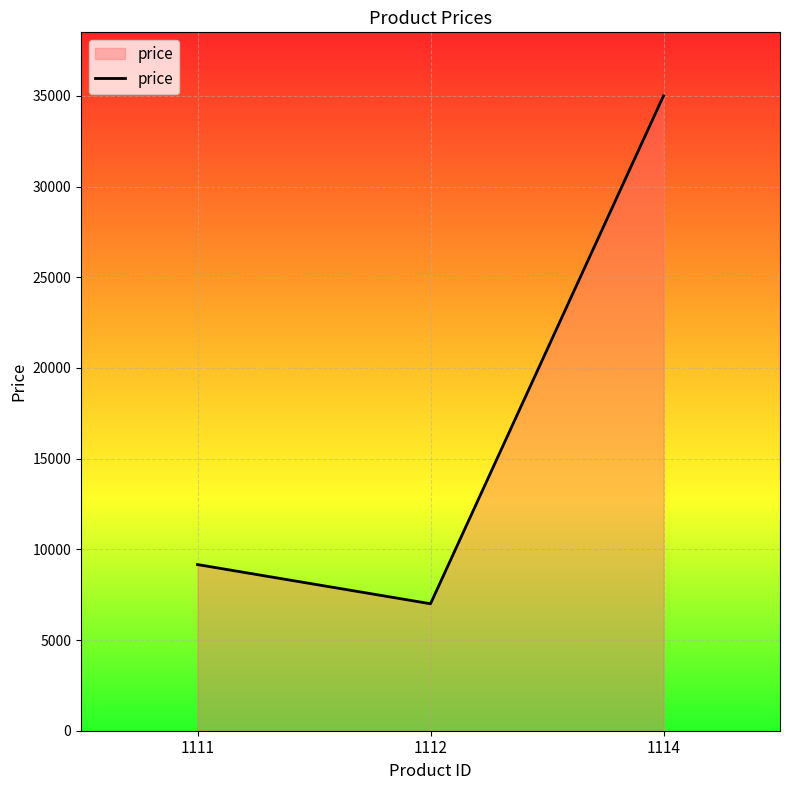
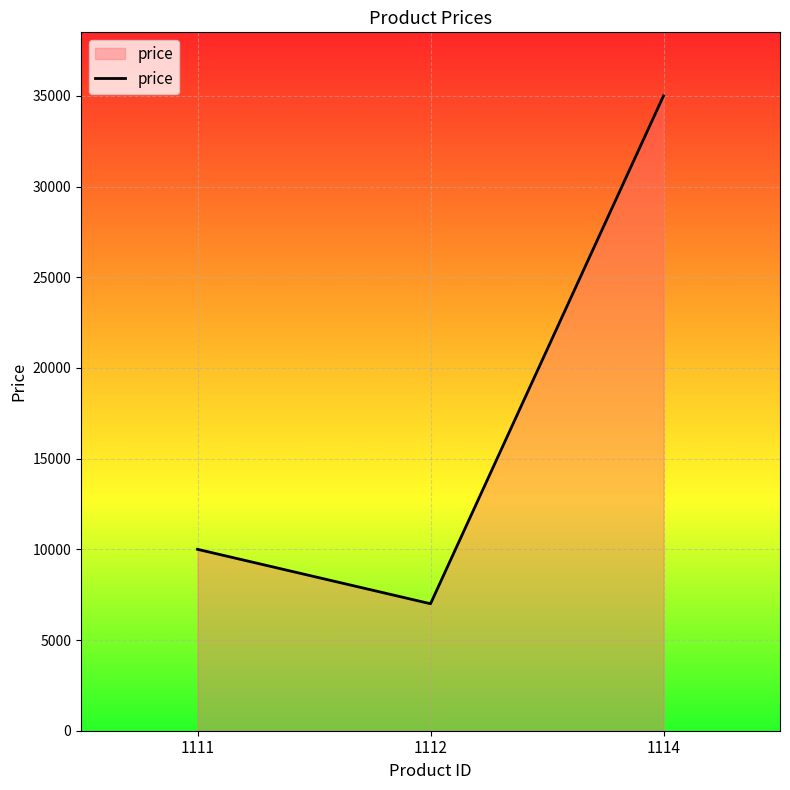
1111: 9200 -> 10000
